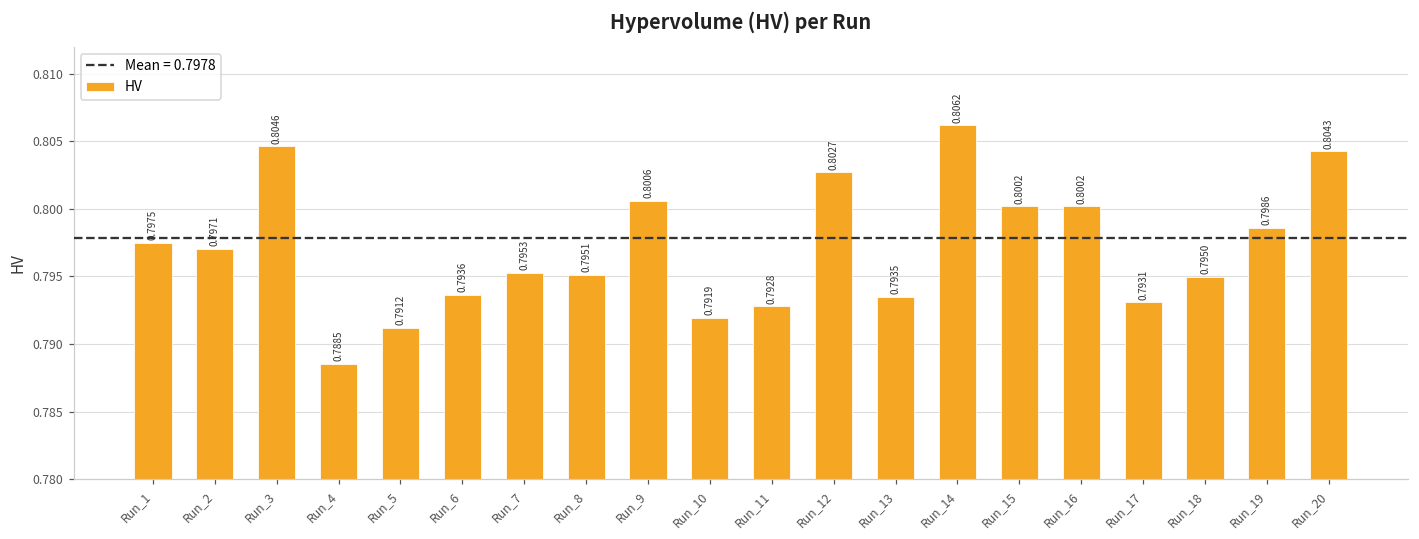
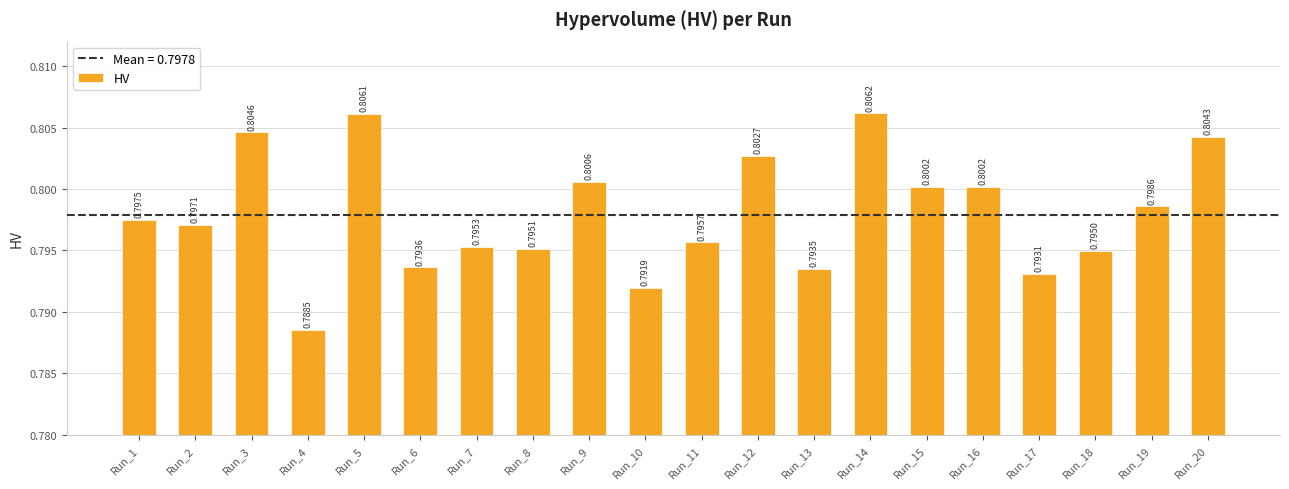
Run_5: 0.7912 -> 0.8061
Run_11: 0.7928 -> 0.7957
